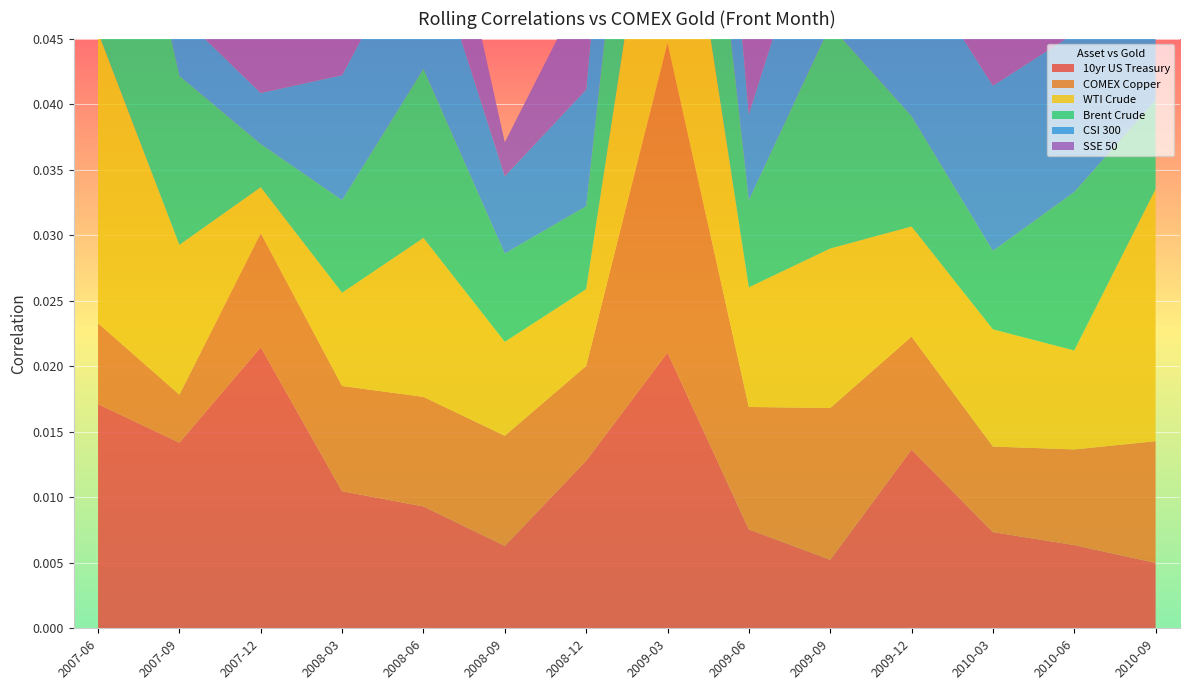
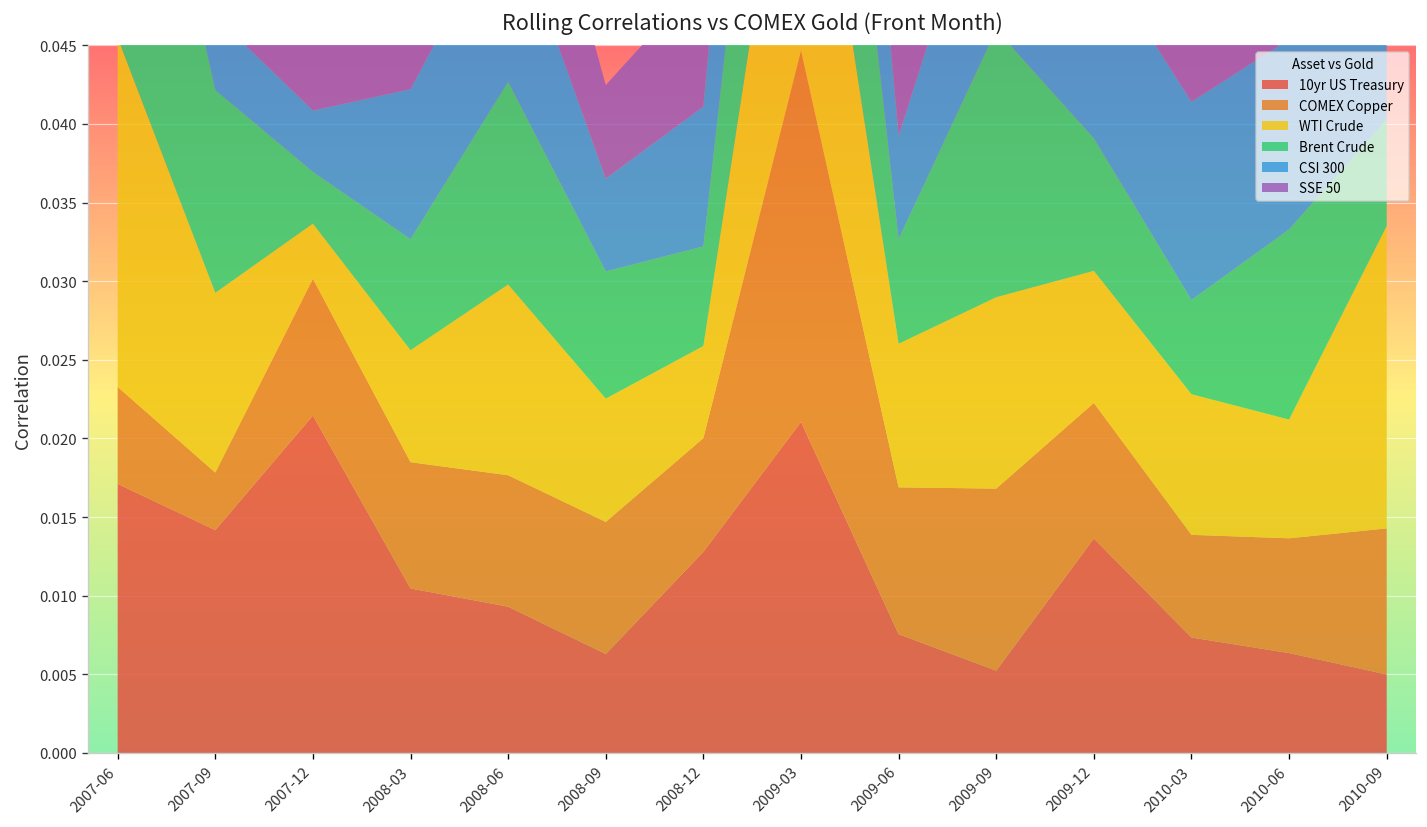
WTI Crude, 2008-09: 0.0072 -> 0.0078
Brent Crude, 2008-09: 0.0067 -> 0.0081
SSE 50, 2008-09: 0.0026 -> 0.0059
